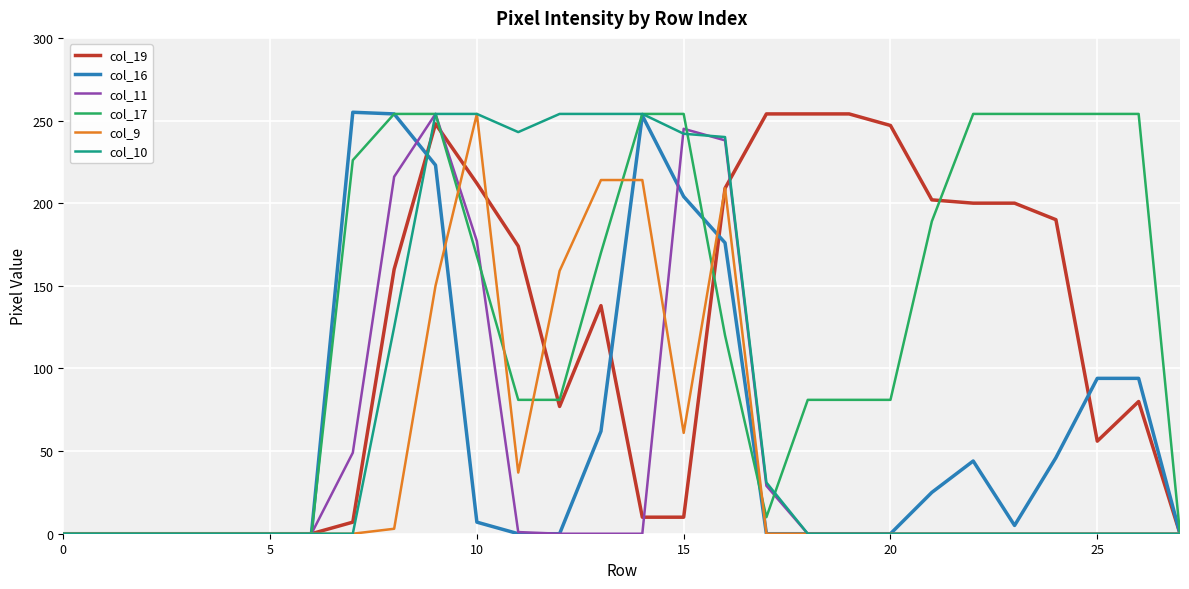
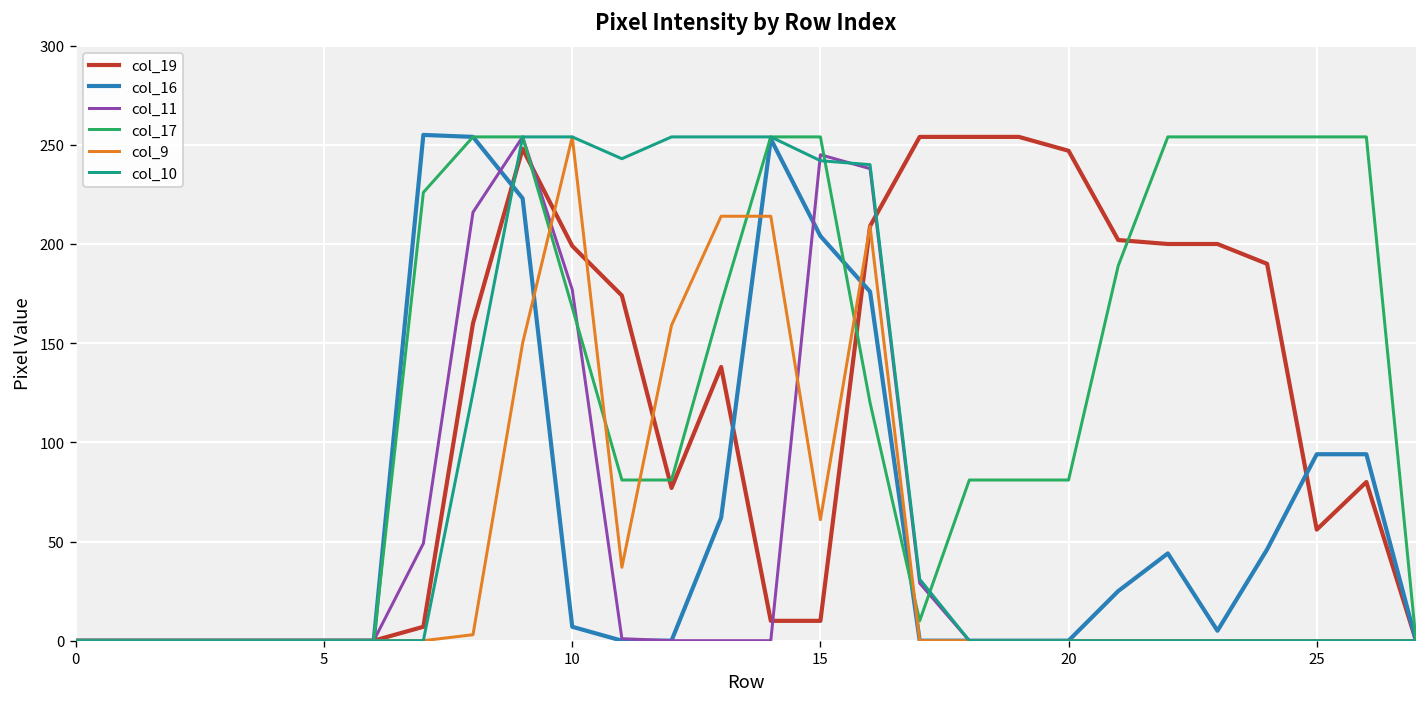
col_19, 10: 212 -> 199
